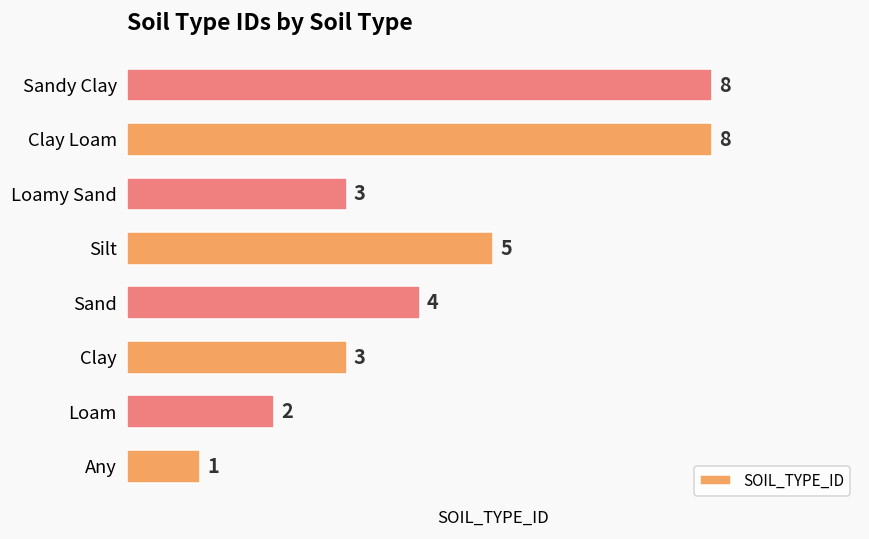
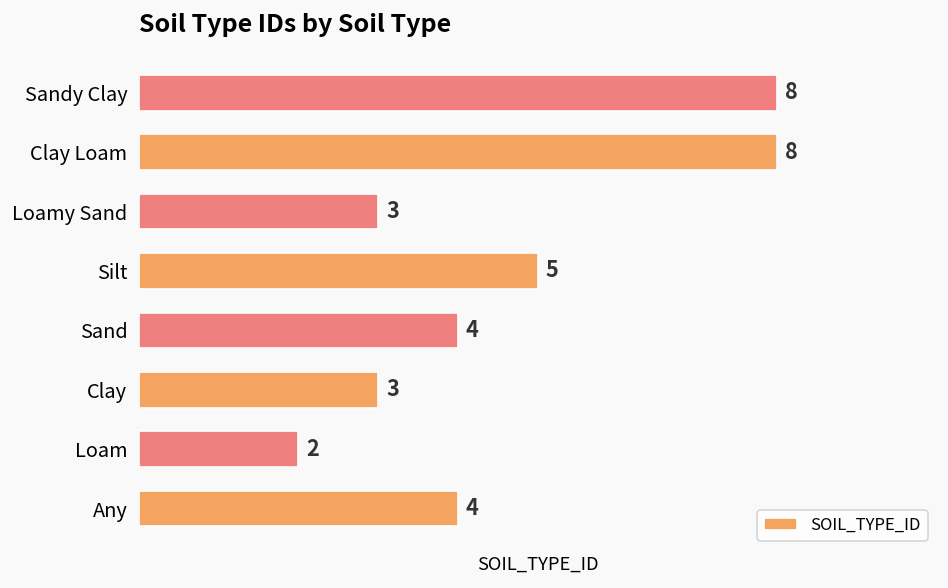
Any: 1 -> 4
